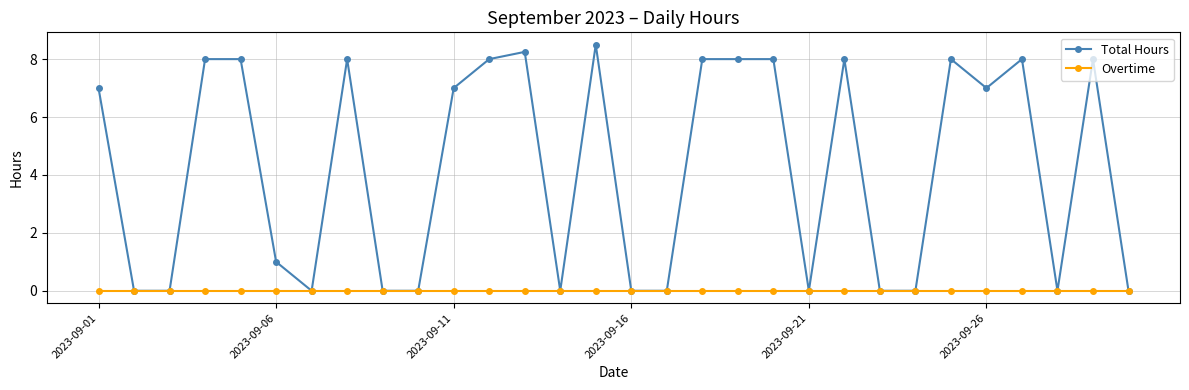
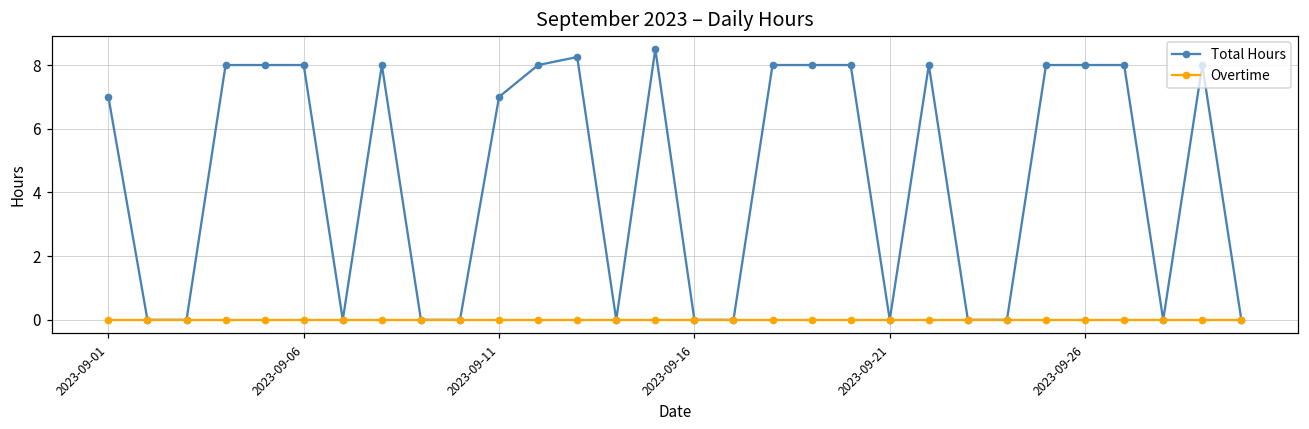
Total Hours, 2023-09-06: 1 -> 8
Total Hours, 2023-09-26: 7 -> 8
